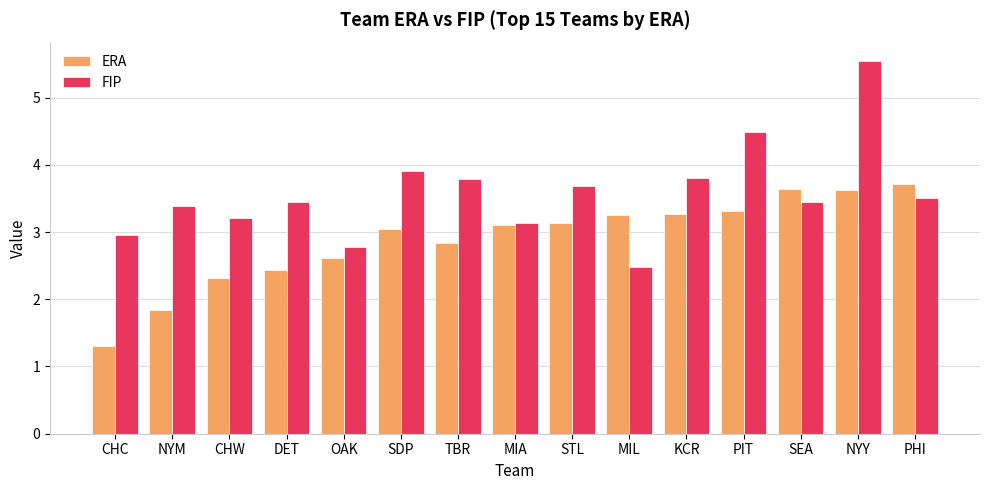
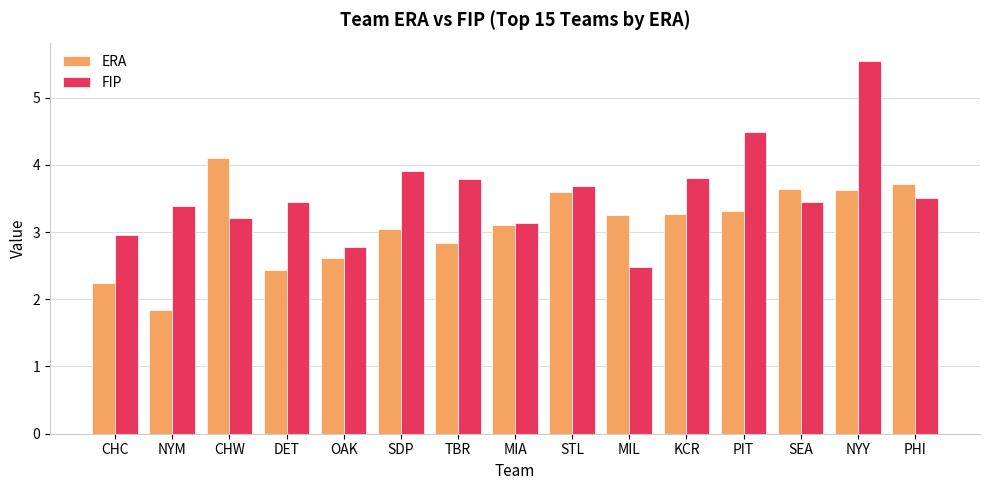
ERA, CHC: 1.3 -> 2.2
ERA, CHW: 2.3 -> 4.1
ERA, STL: 3.1 -> 3.6
